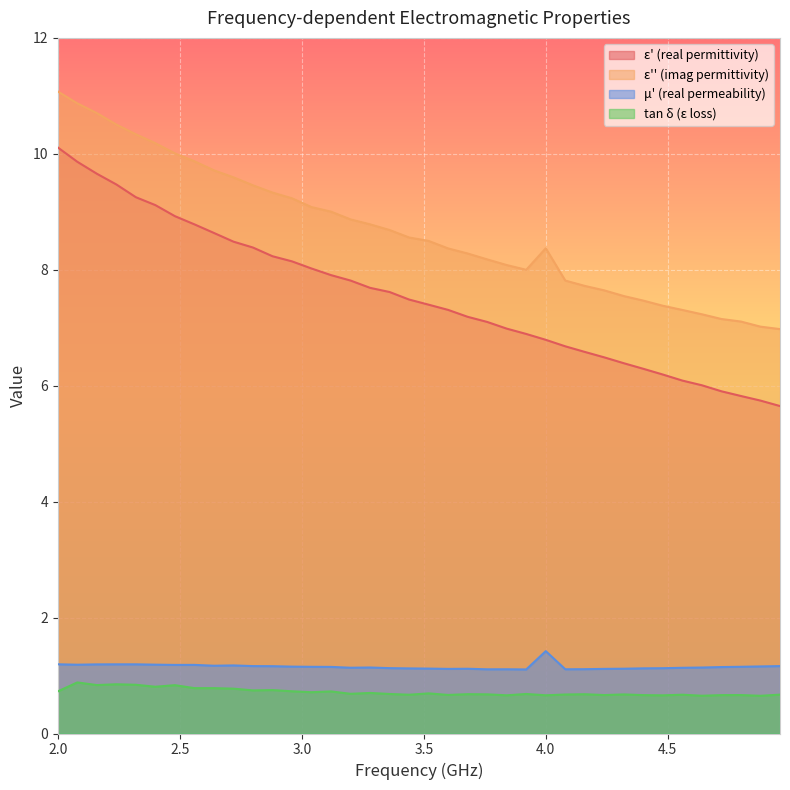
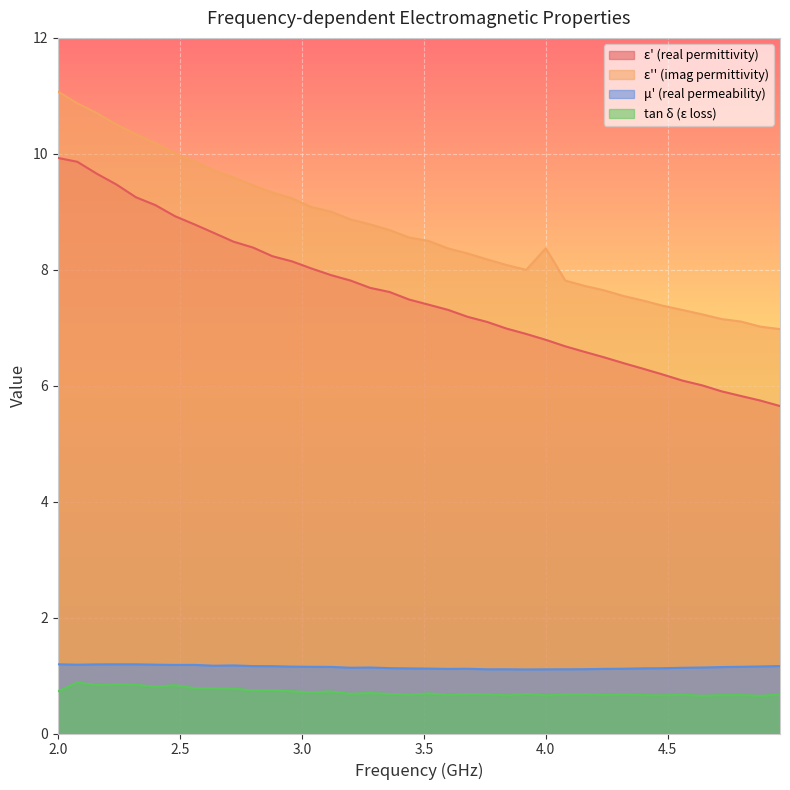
ε' (real permittivity), 2.0: 10.1 -> 9.9
μ' (real permeability), 4.0: 1.4 -> 1.1
